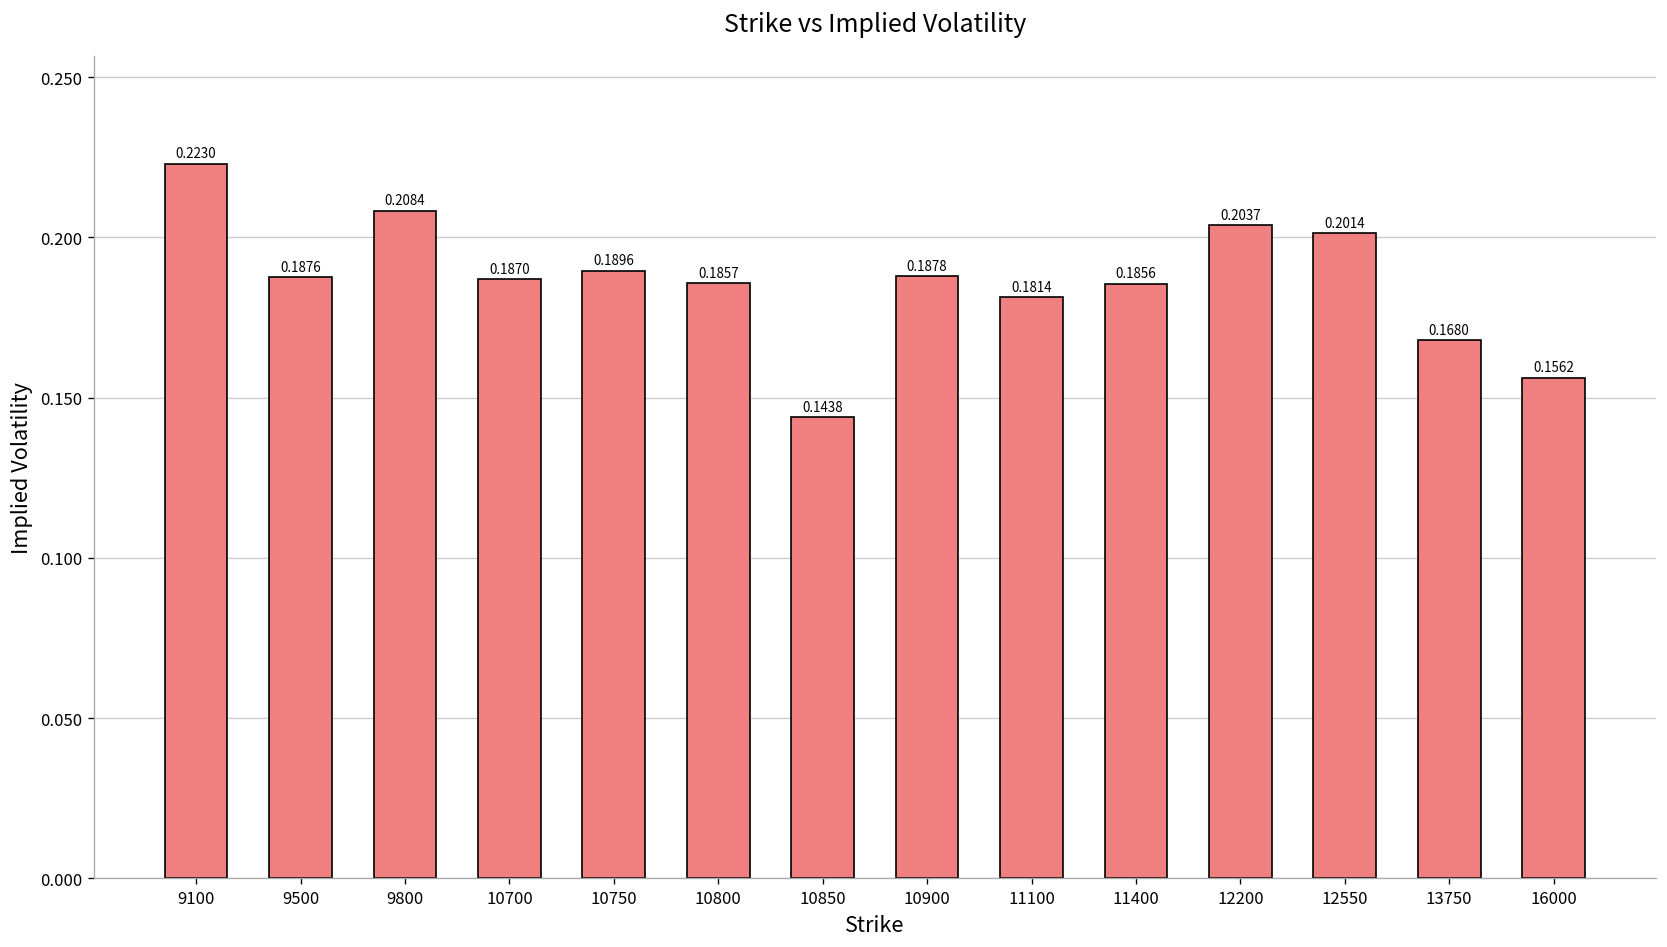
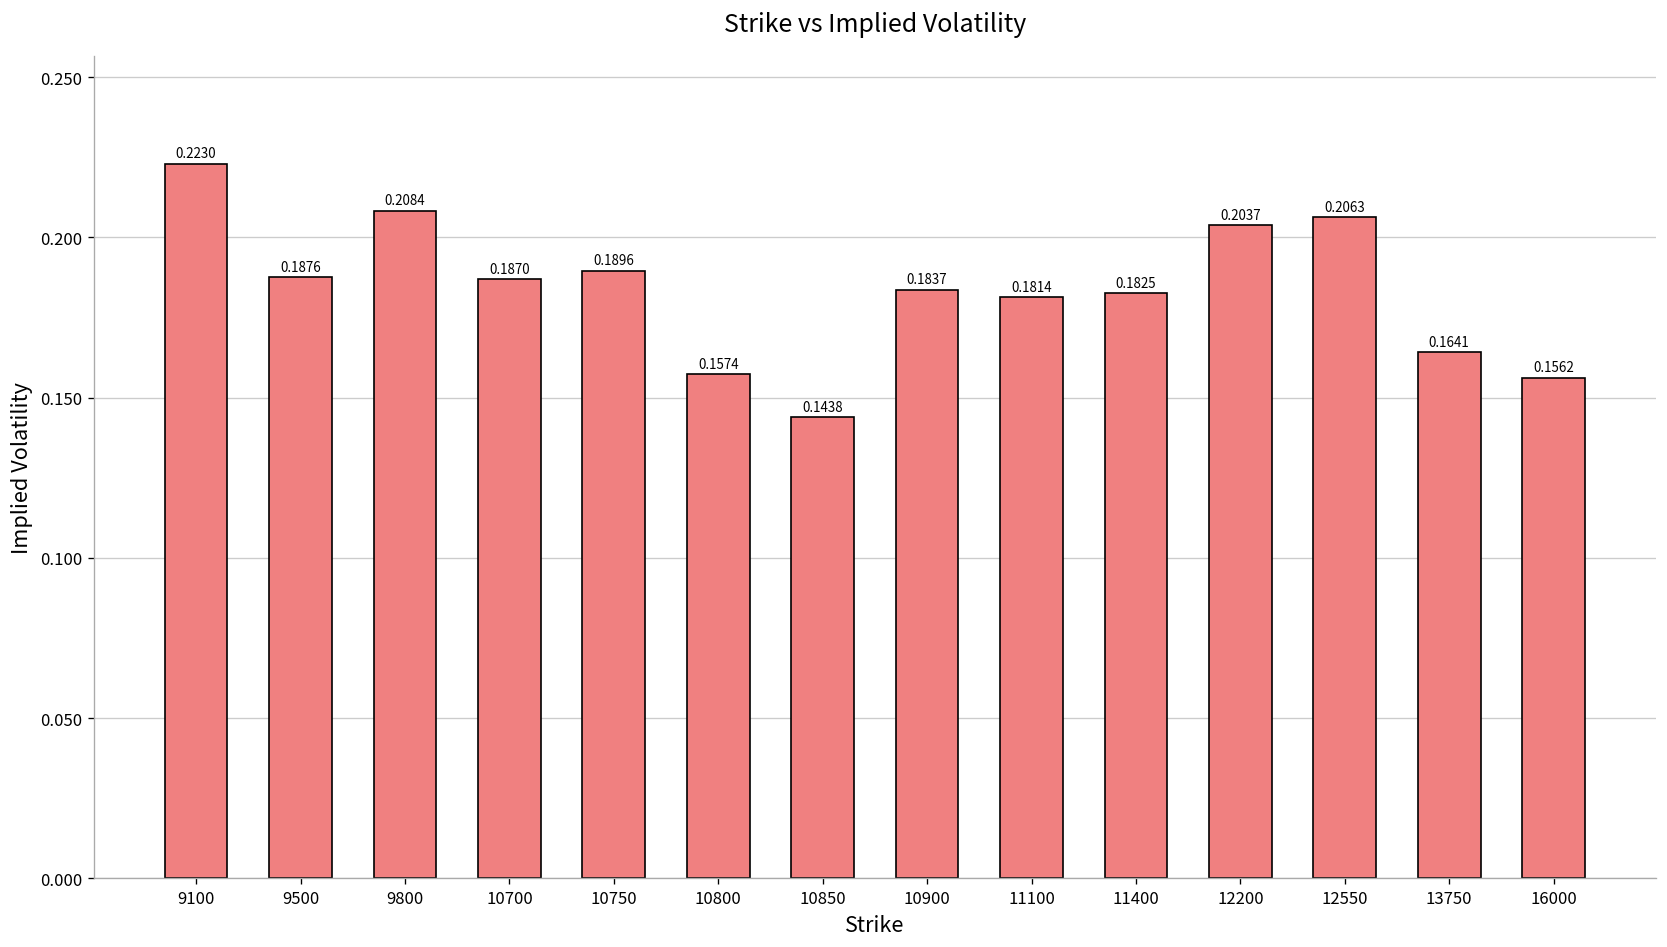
10800: 0.1857 -> 0.1574
10900: 0.1878 -> 0.1837
11400: 0.1856 -> 0.1825
12550: 0.2014 -> 0.2063
13750: 0.1680 -> 0.1641
